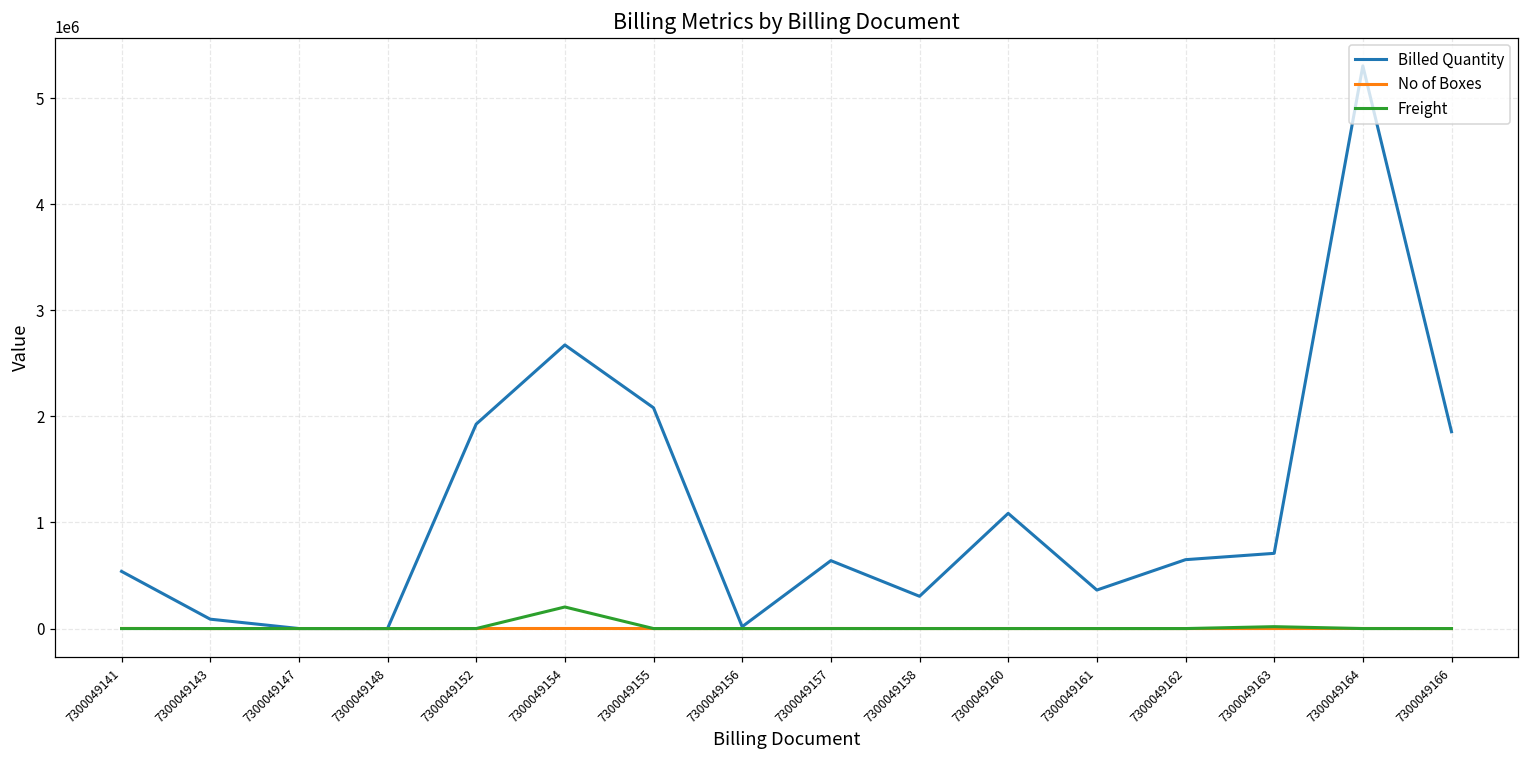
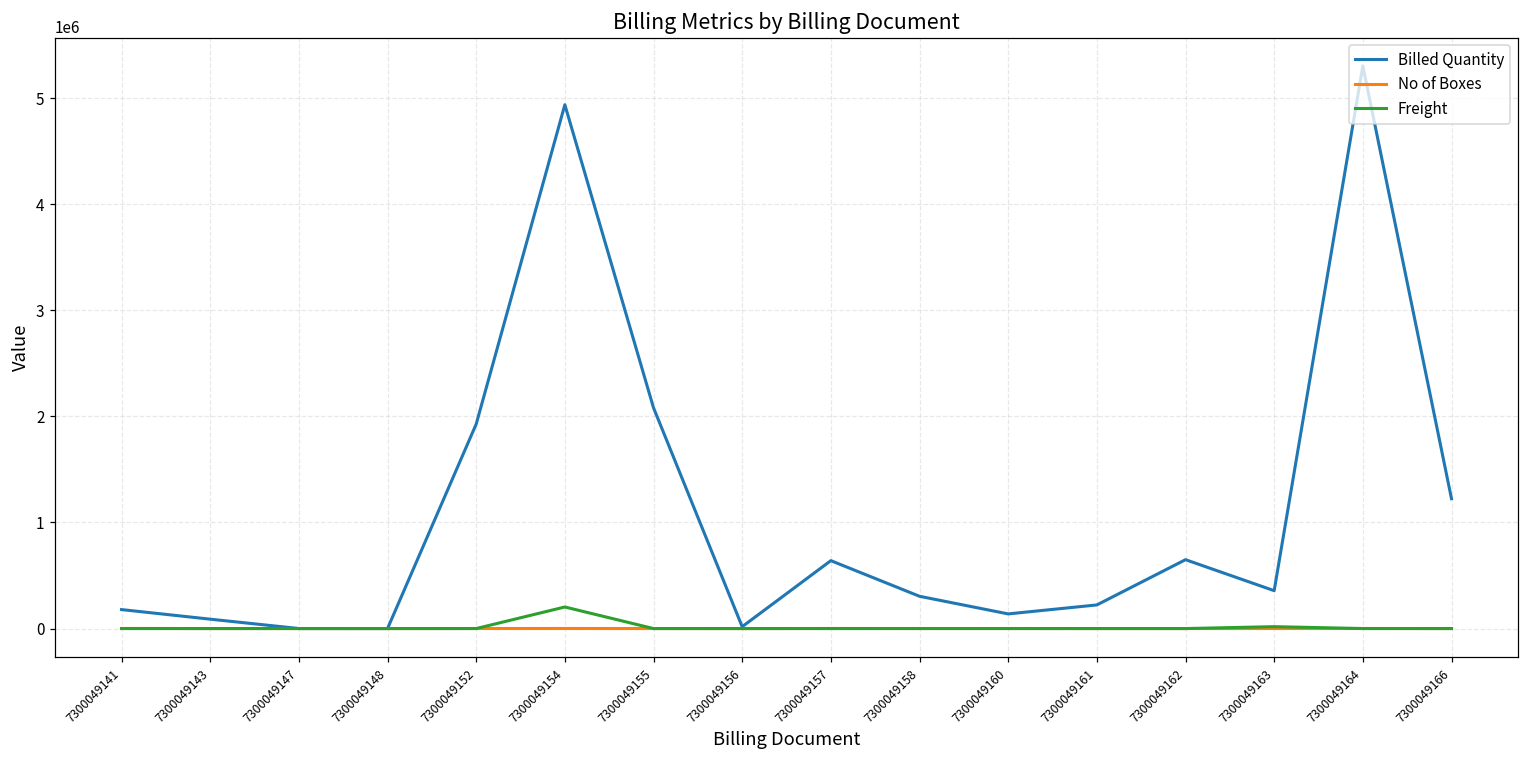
Billed Quantity, 7300049141: 500000 -> 200000
Billed Quantity, 7300049154: 2700000 -> 4900000
Billed Quantity, 7300049160: 1100000 -> 100000
Billed Quantity, 7300049161: 400000 -> 200000
Billed Quantity, 7300049163: 700000 -> 400000
Billed Quantity, 7300049166: 1900000 -> 1200000
